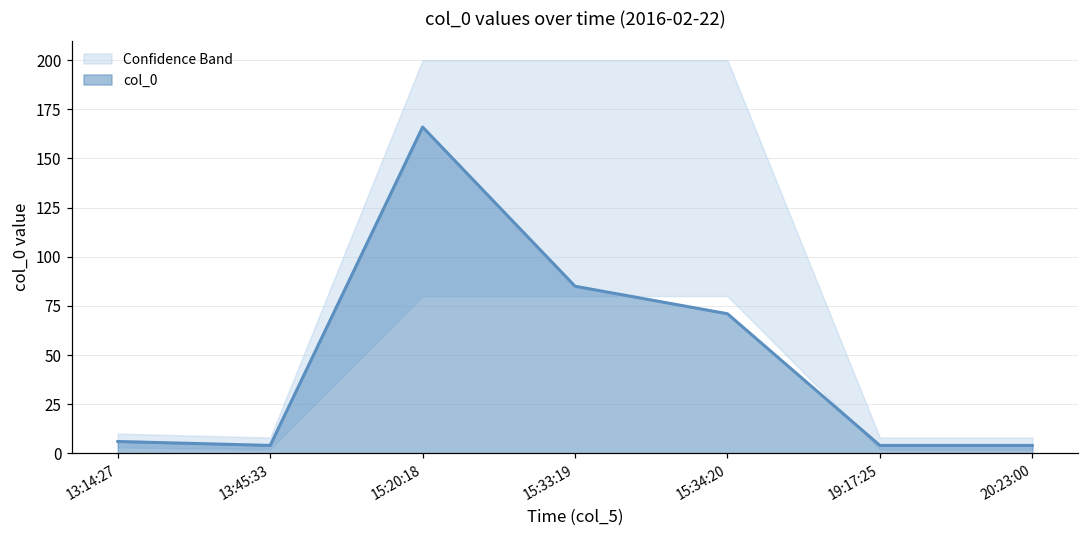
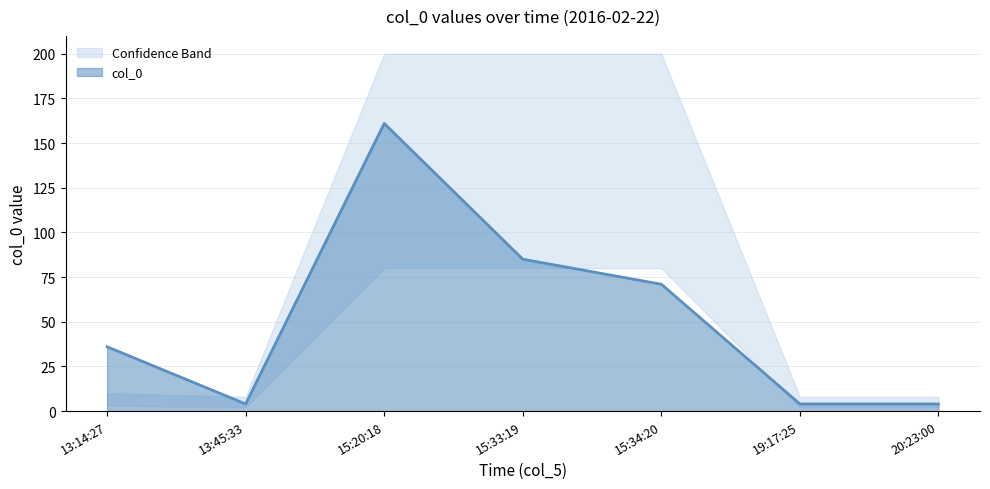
col_0, 13:14:27: 6 -> 36
col_0, 15:20:18: 166 -> 161
